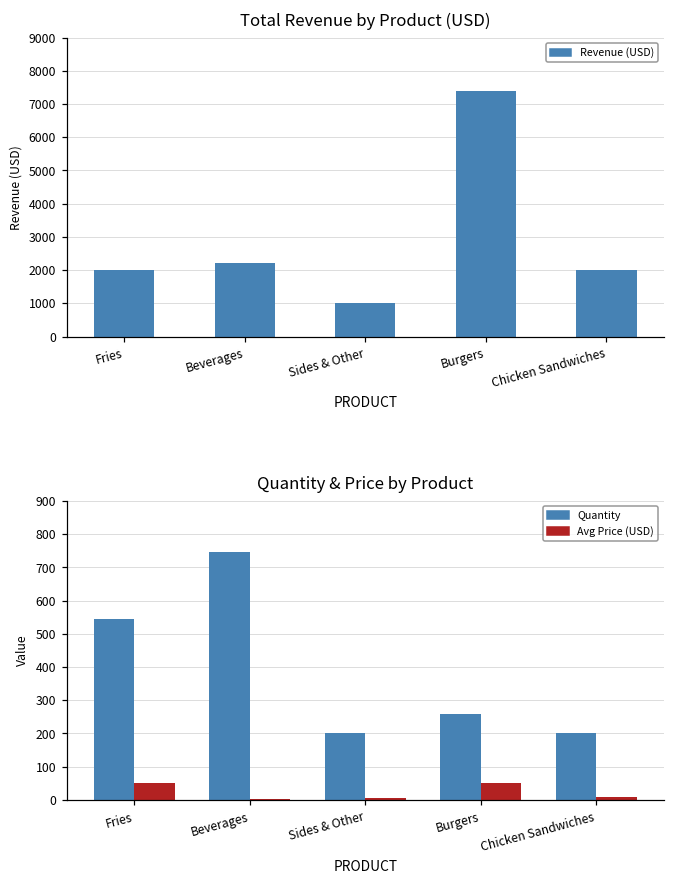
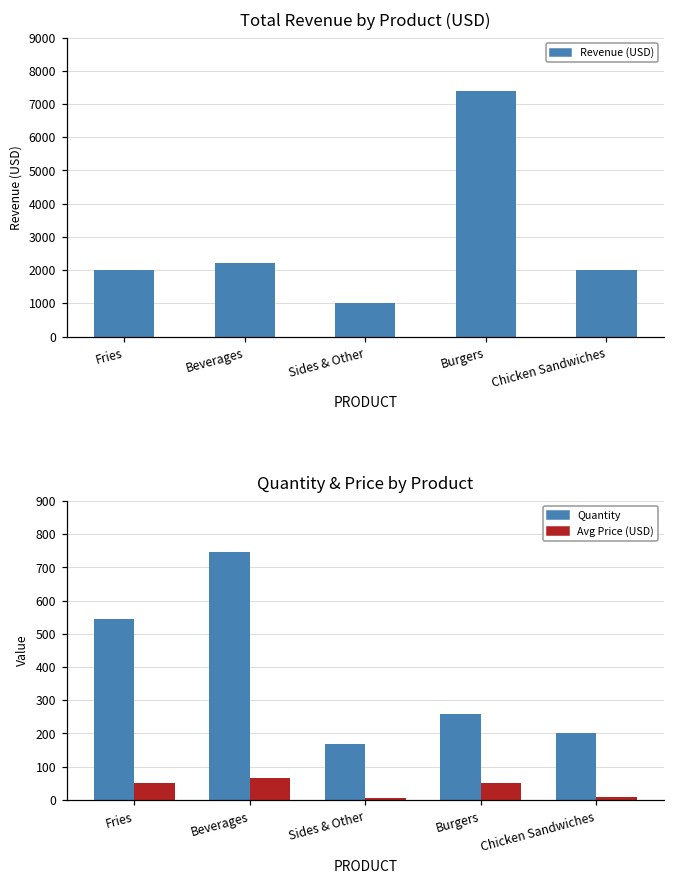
Quantity & Price by Product, Avg Price (USD), Beverages: 0 -> 70
Quantity & Price by Product, Quantity, Sides & Other: 200 -> 170
